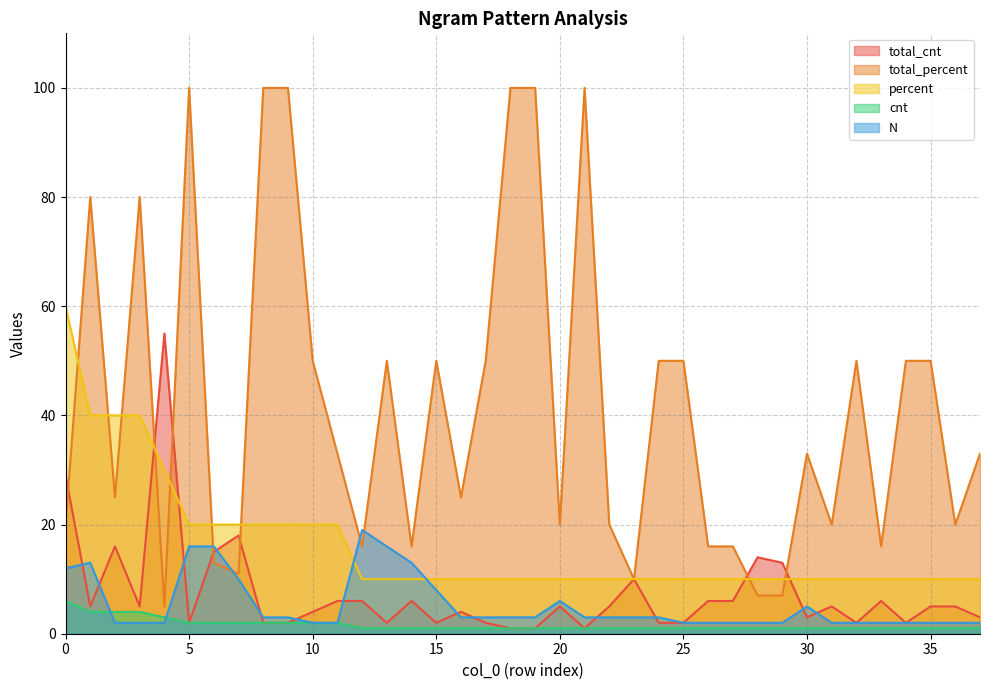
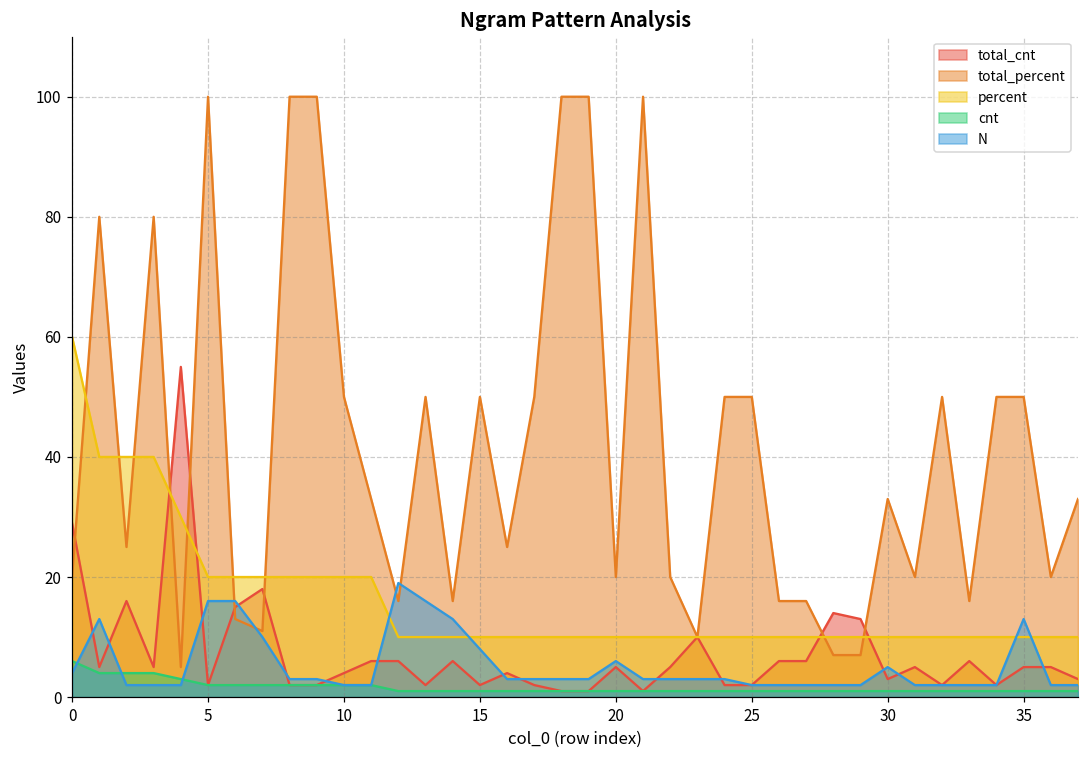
N, 0: 12 -> 4
N, 35: 2 -> 13
